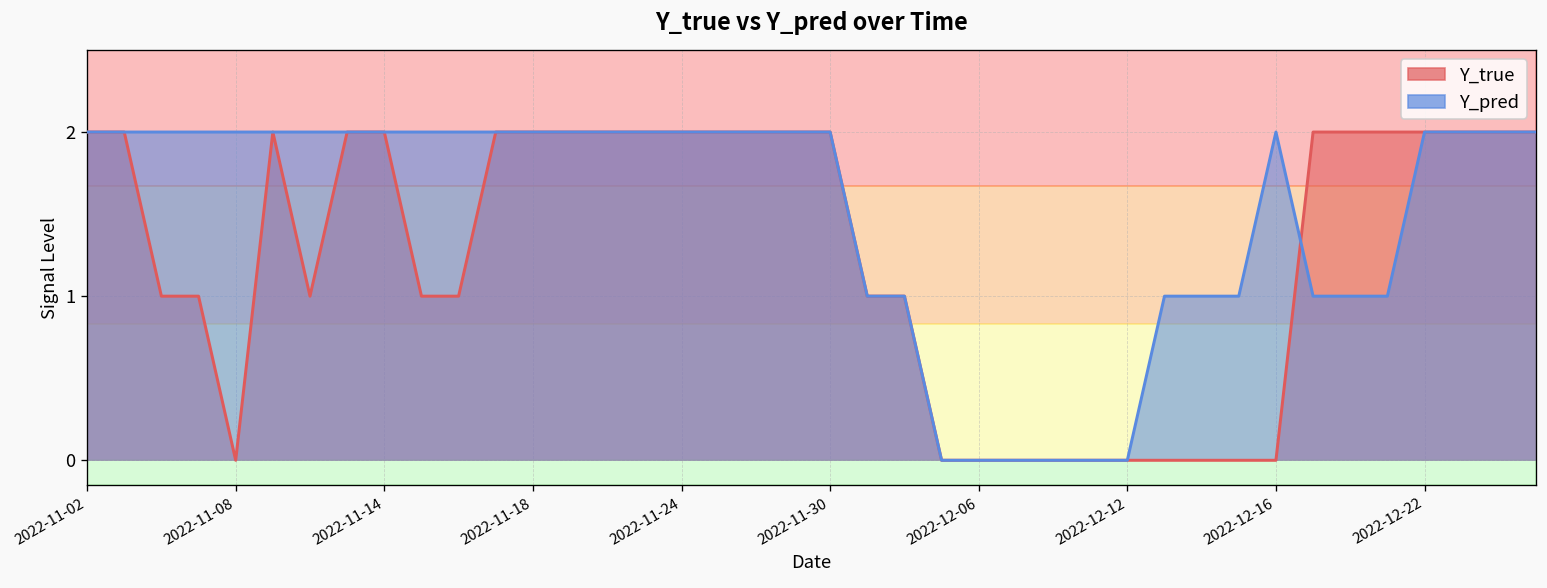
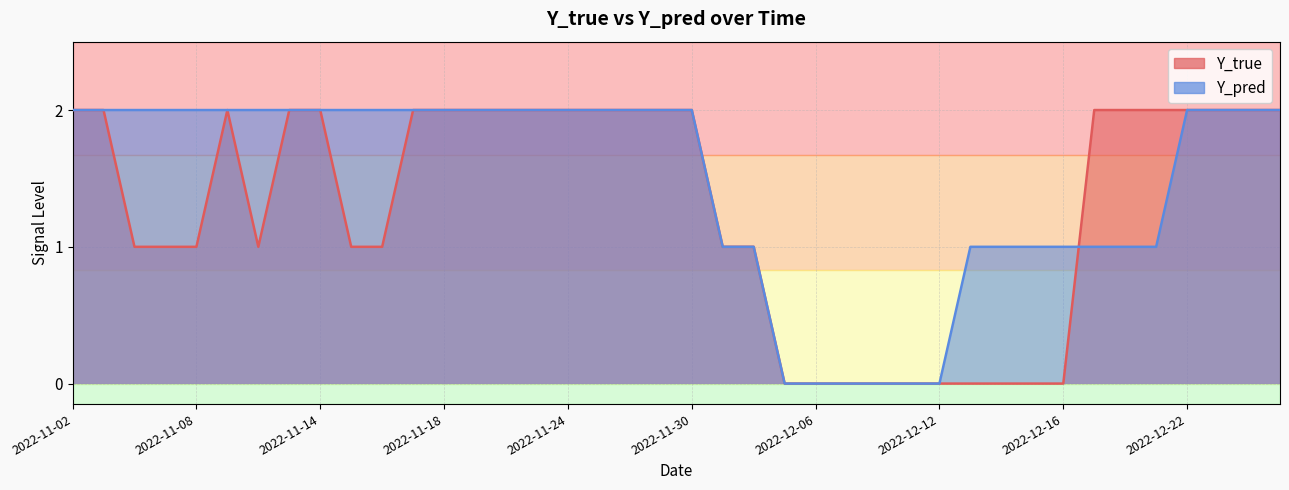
Y_true, 2022-11-08: 0 -> 1
Y_pred, 2022-12-16: 2 -> 1
